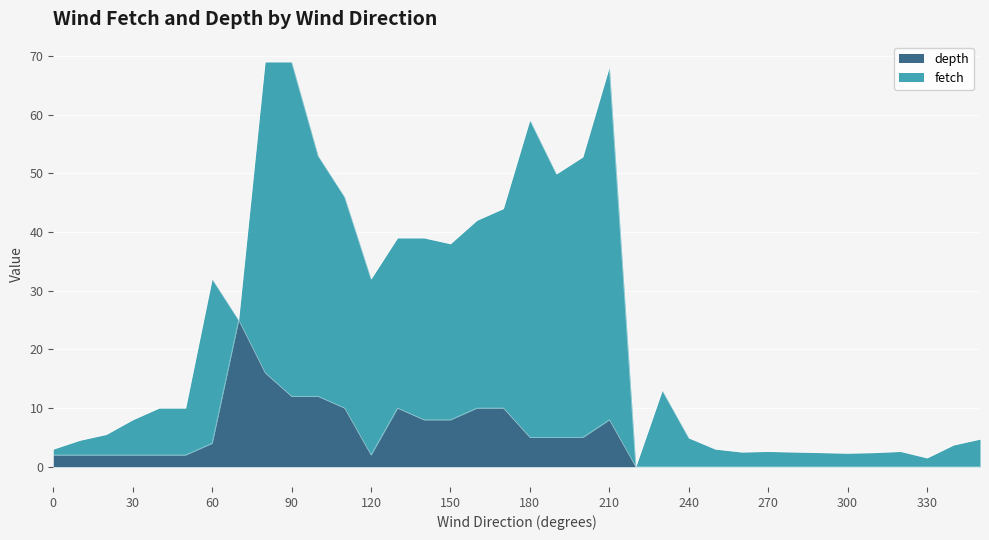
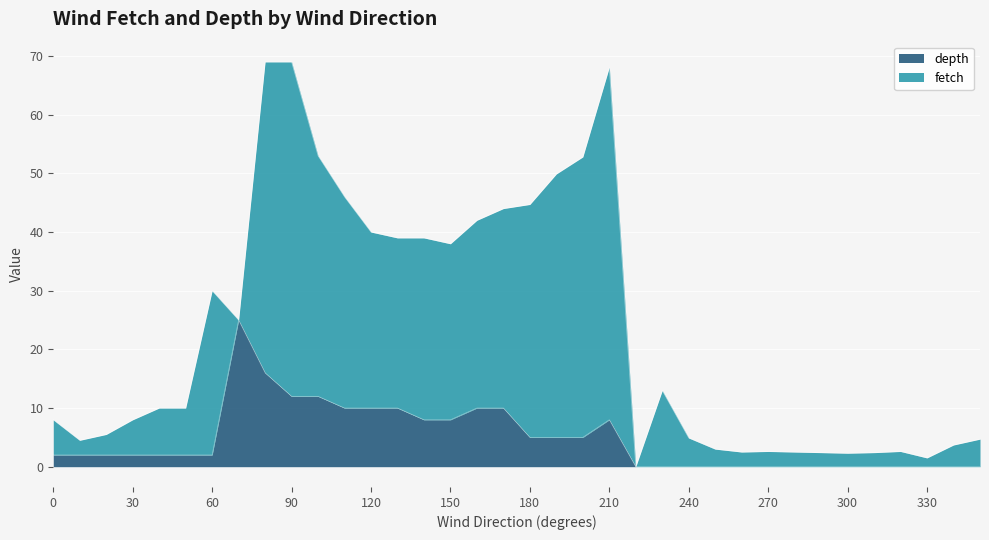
fetch, 0: 1 -> 6
depth, 60: 4 -> 2
depth, 120: 2 -> 10
fetch, 180: 54 -> 40
